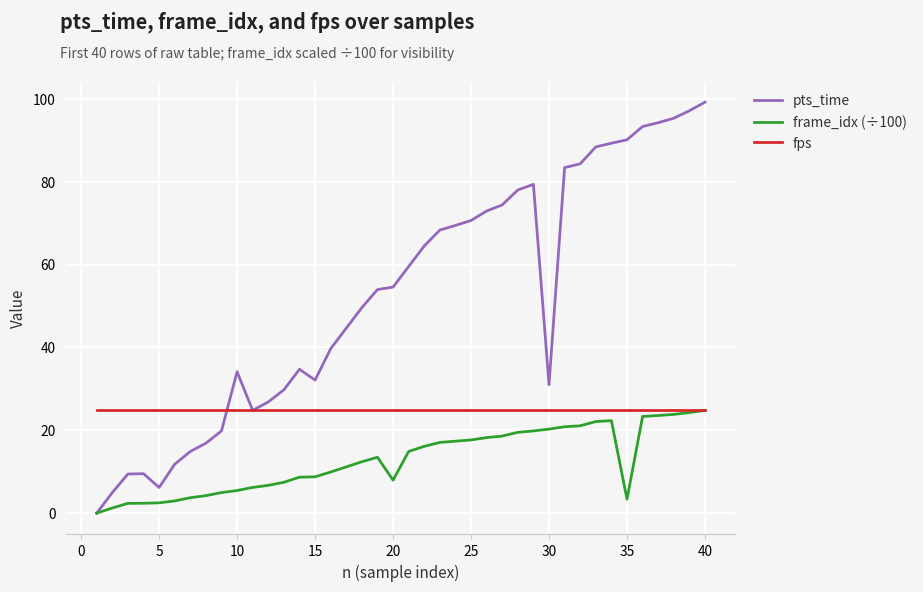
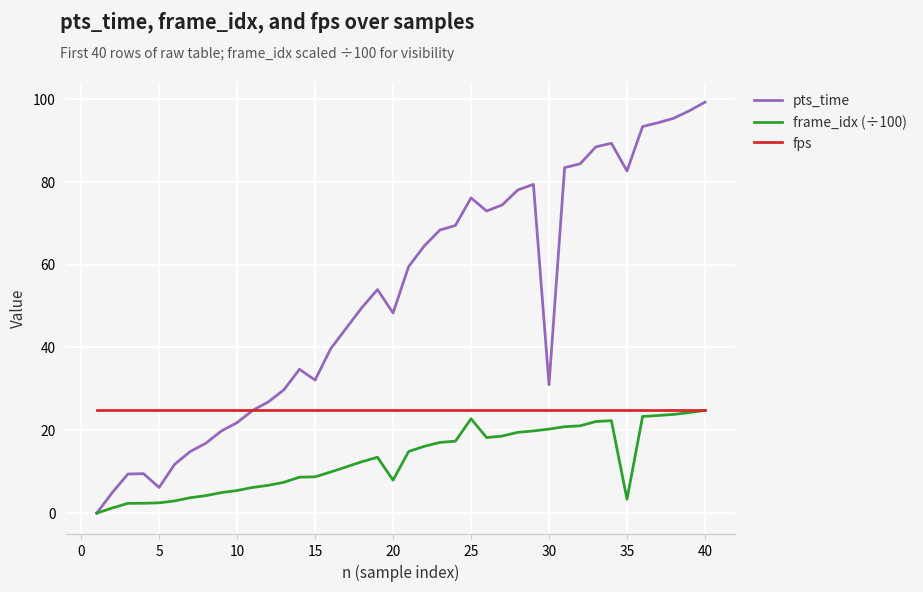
pts_time, 10: 34 -> 22
pts_time, 20: 55 -> 48
pts_time, 25: 71 -> 76
frame_idx (÷100), 25: 18 -> 23
pts_time, 35: 90 -> 83
